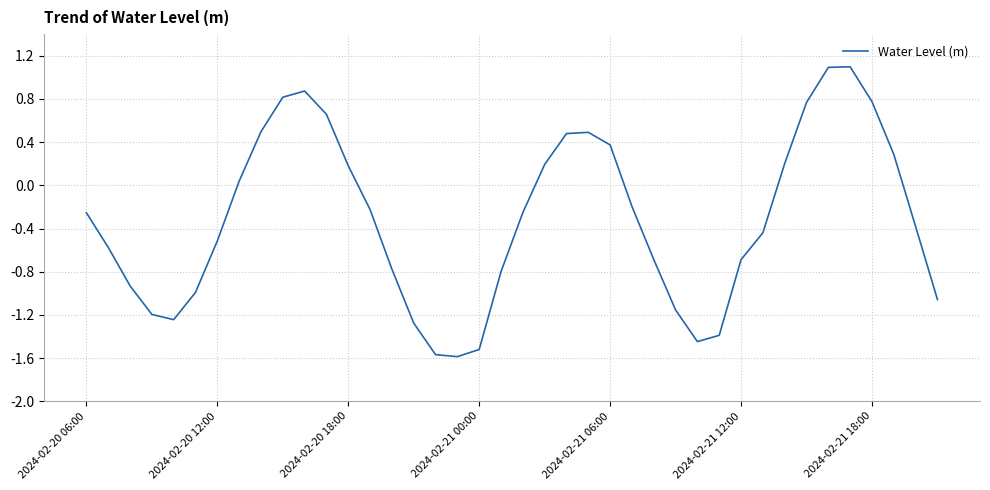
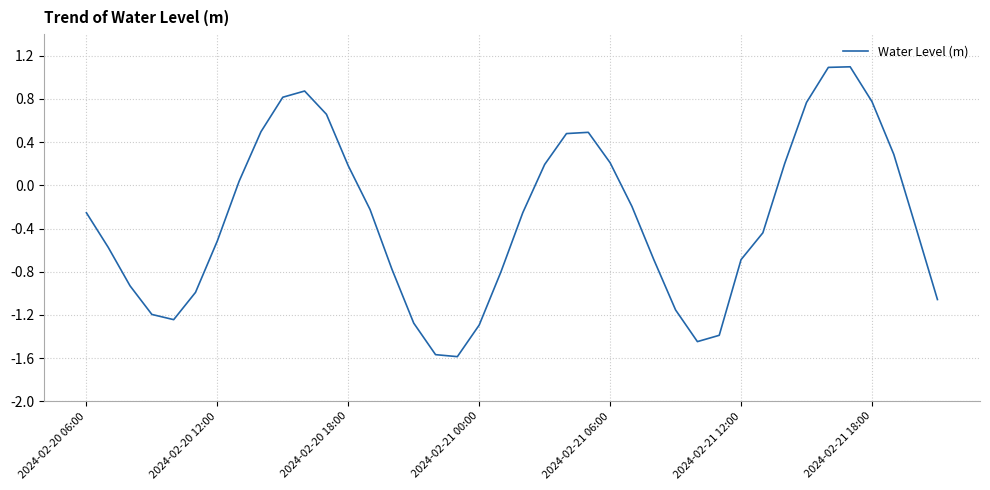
2024-02-21 00:00: -1.52 -> -1.29
2024-02-21 06:00: 0.37 -> 0.21
